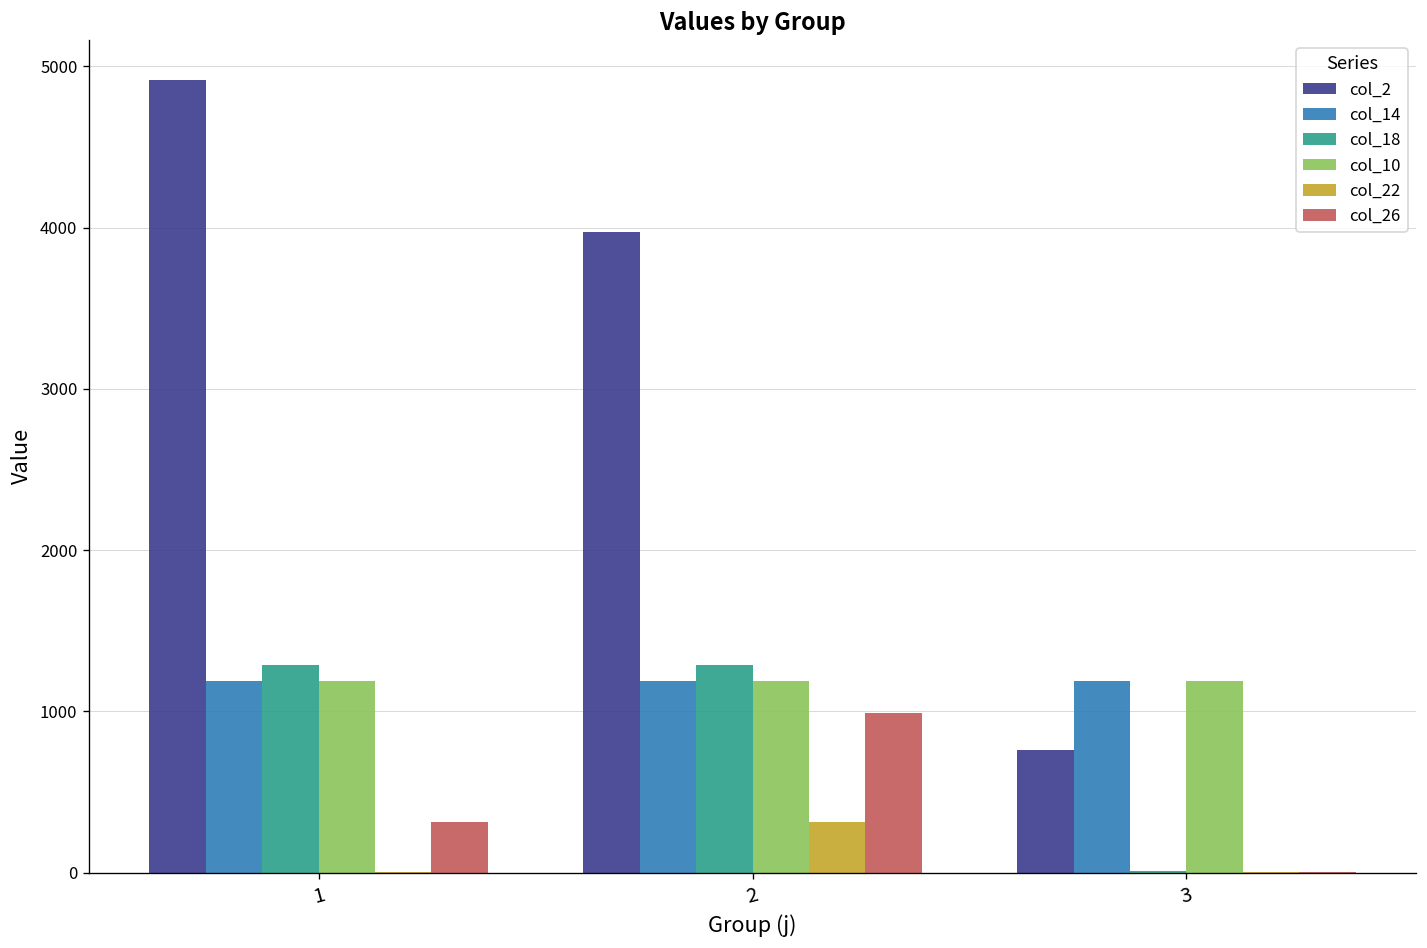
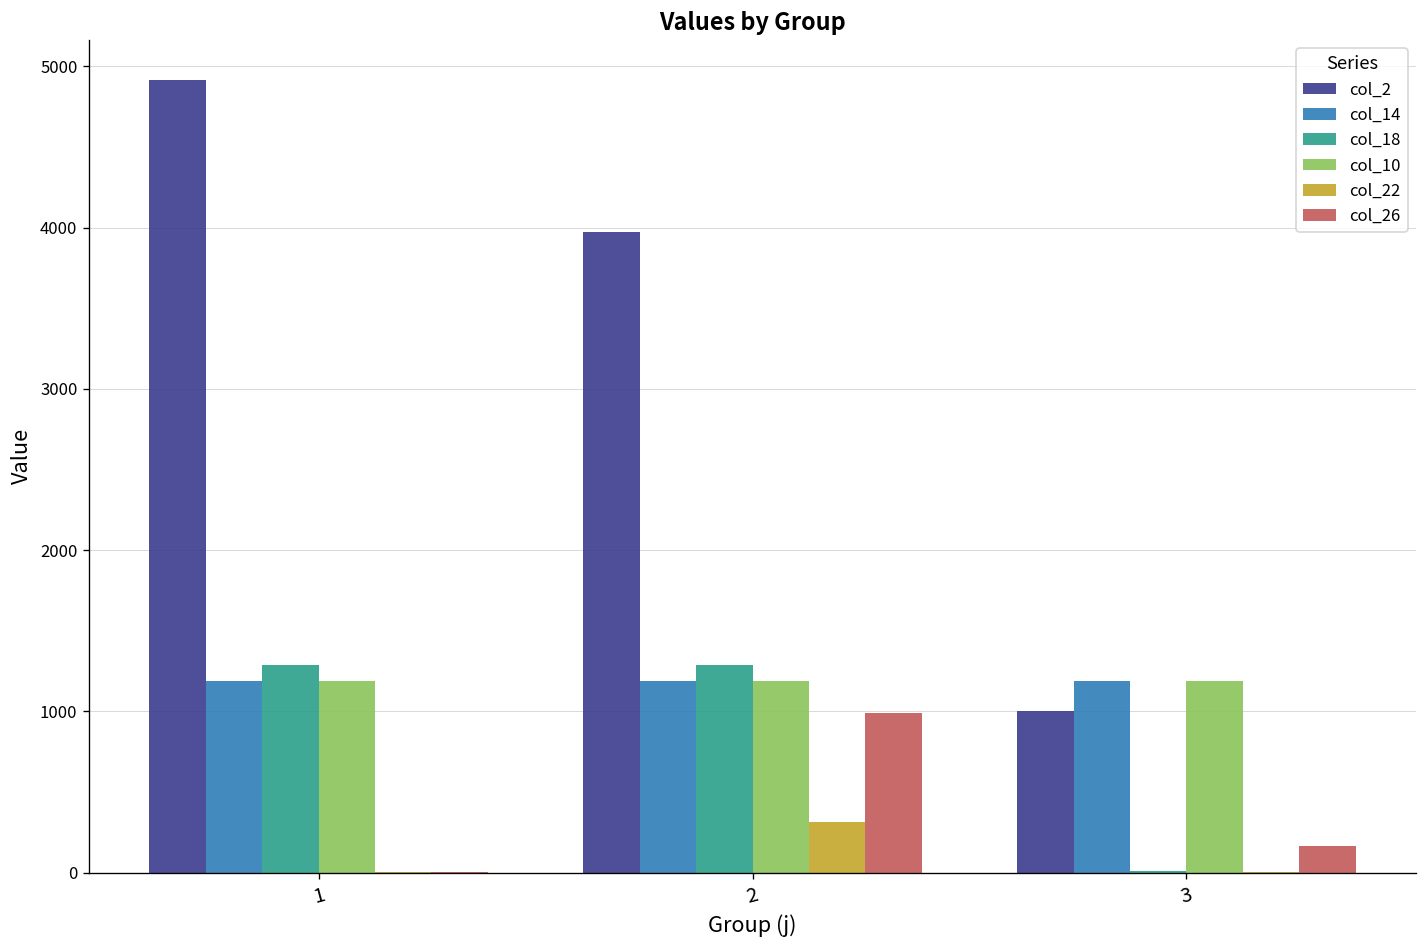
col_26, 1: 320 -> 0
col_2, 3: 760 -> 1000
col_26, 3: 0 -> 170
